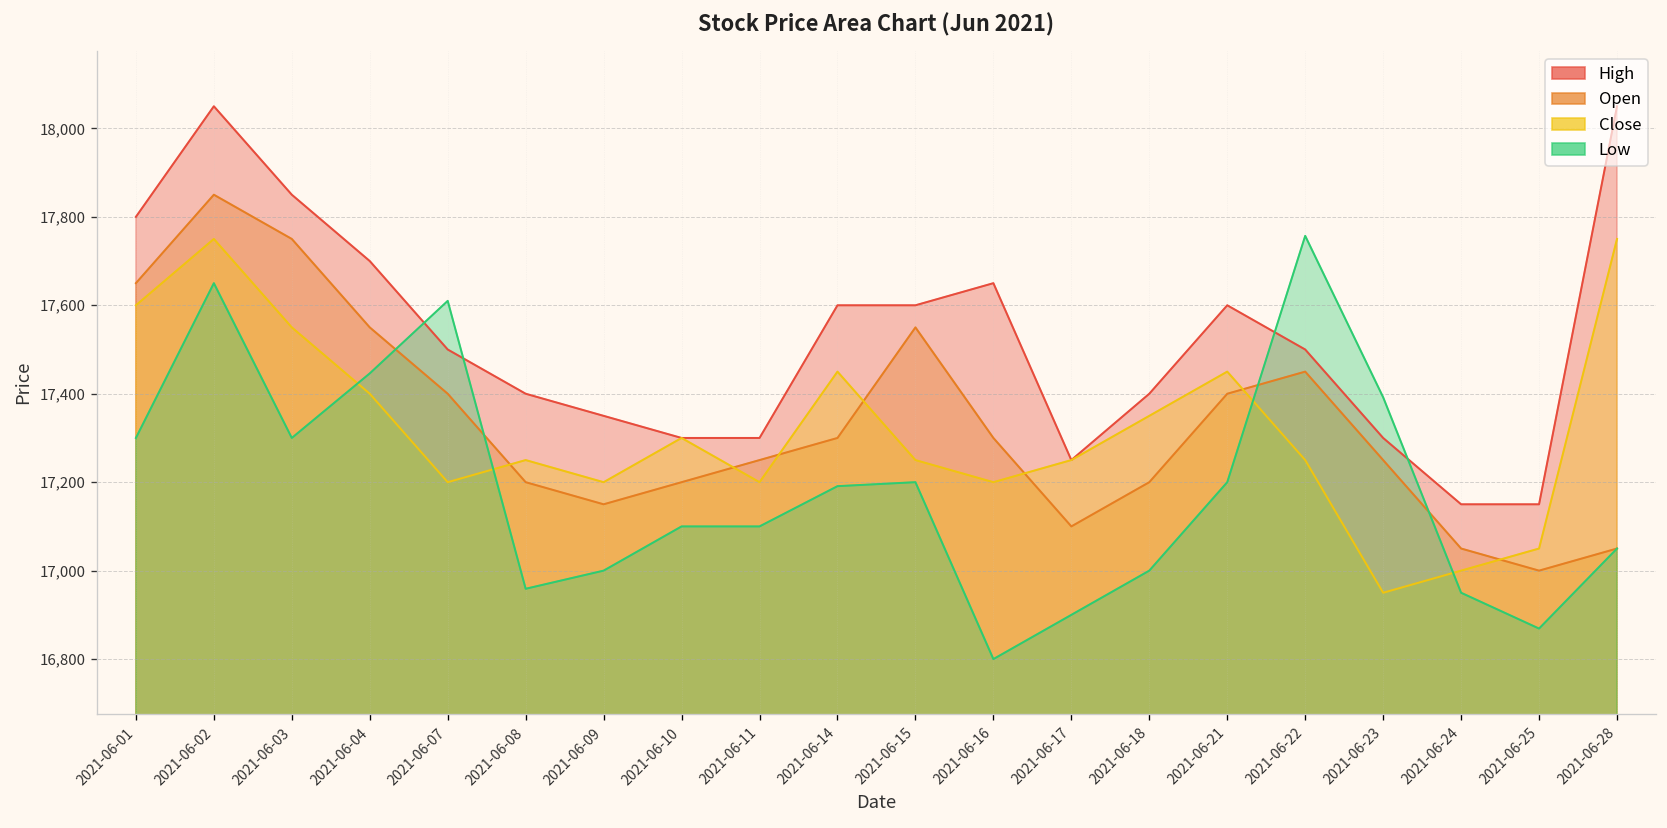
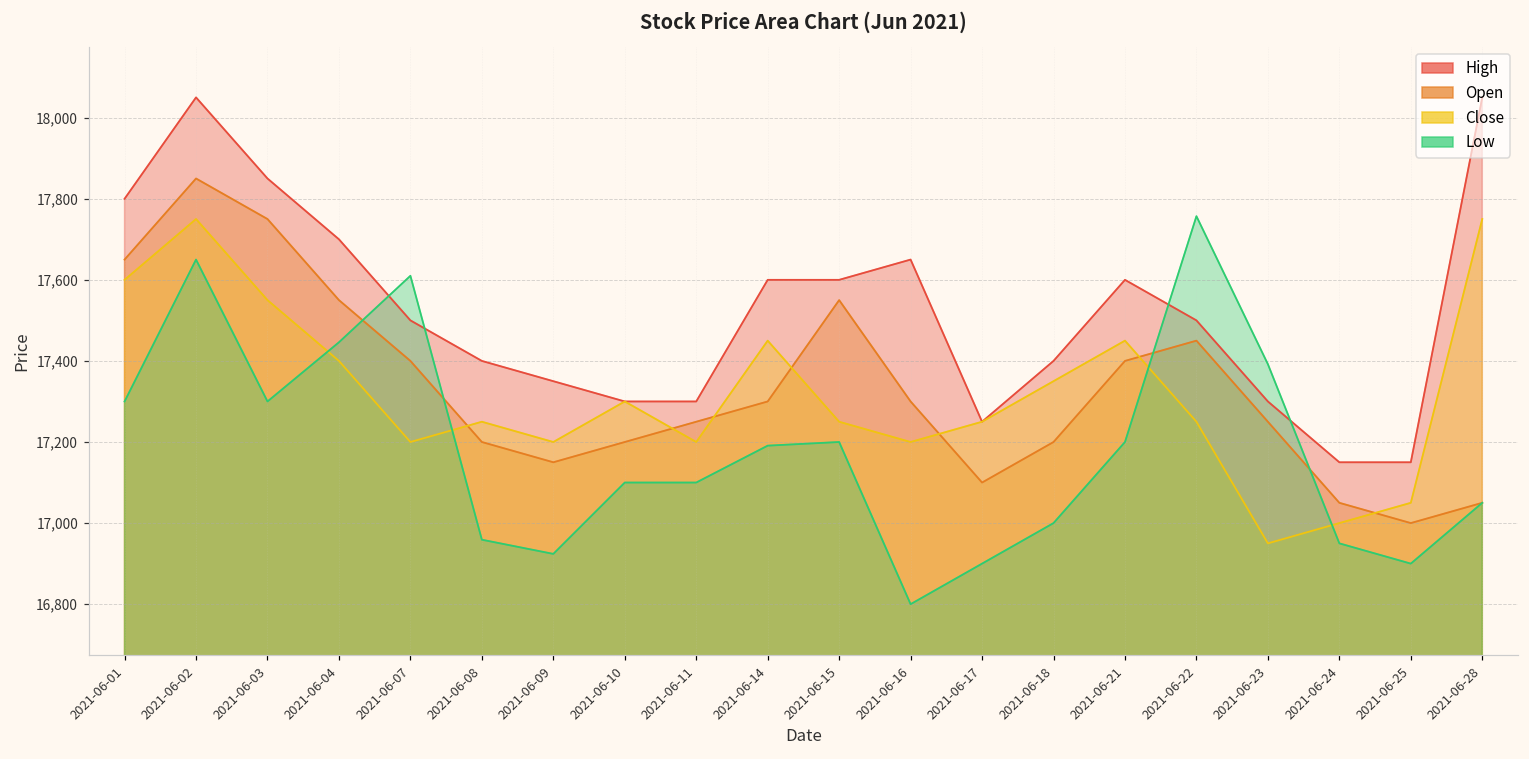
Low, 2021-06-09: 17,000 -> 16,920
Low, 2021-06-25: 16,870 -> 16,900
